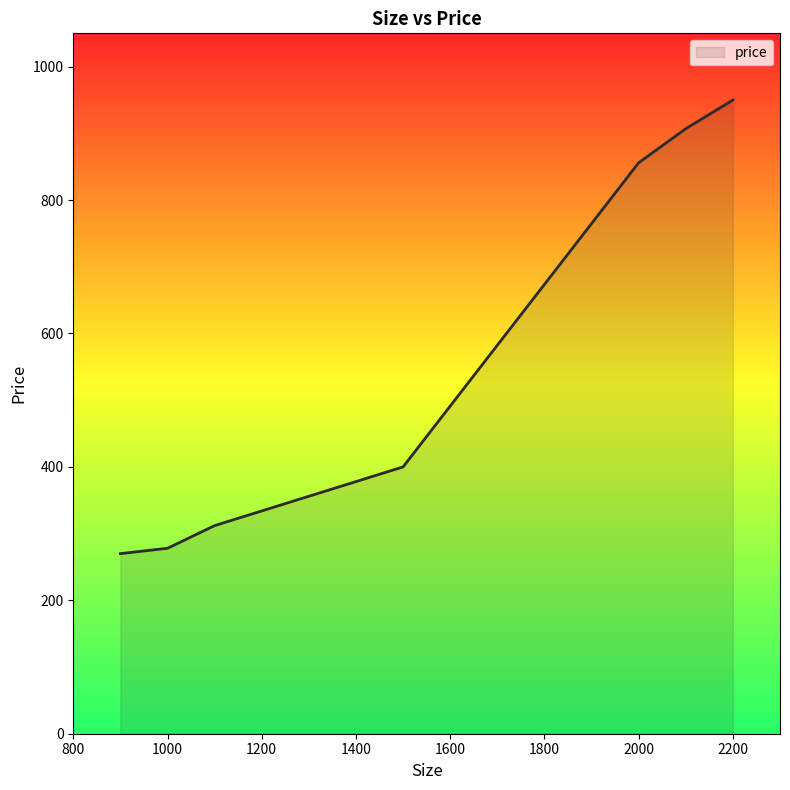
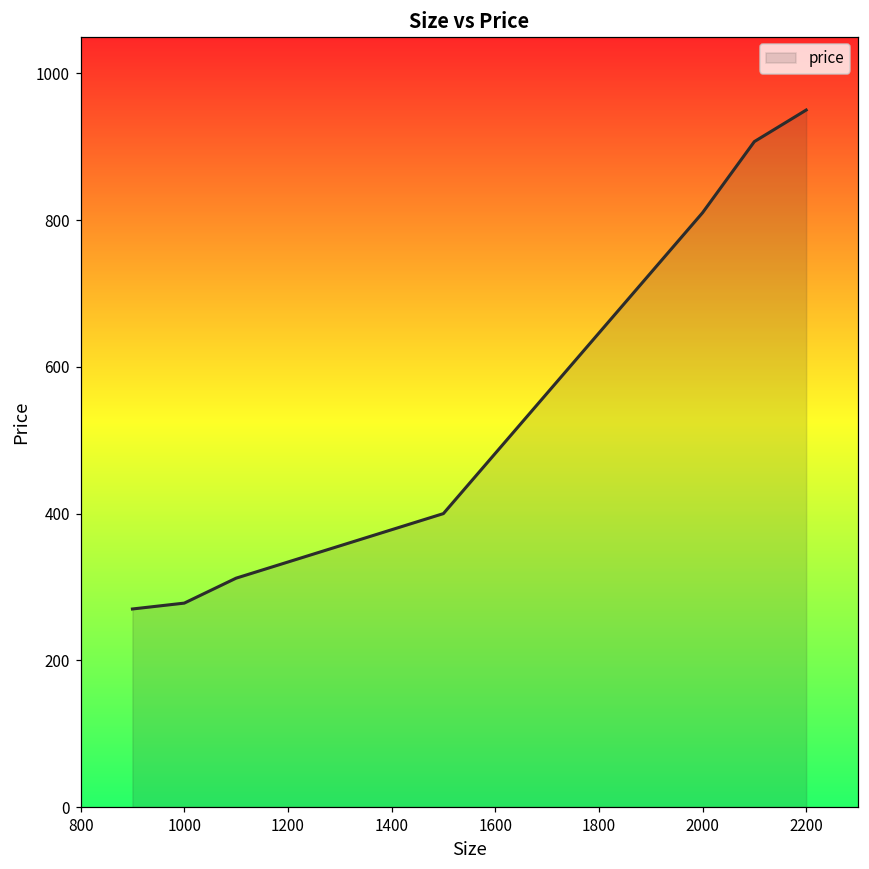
2000: 860 -> 810
